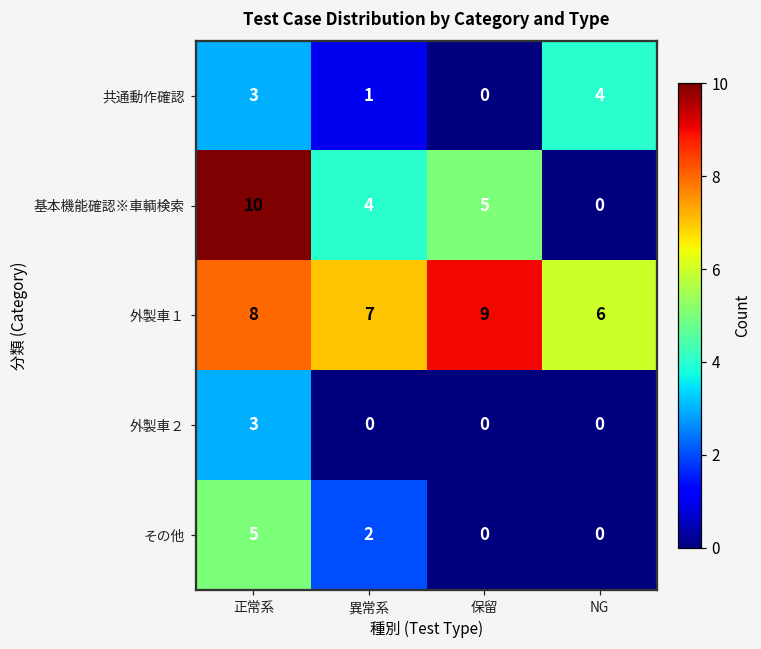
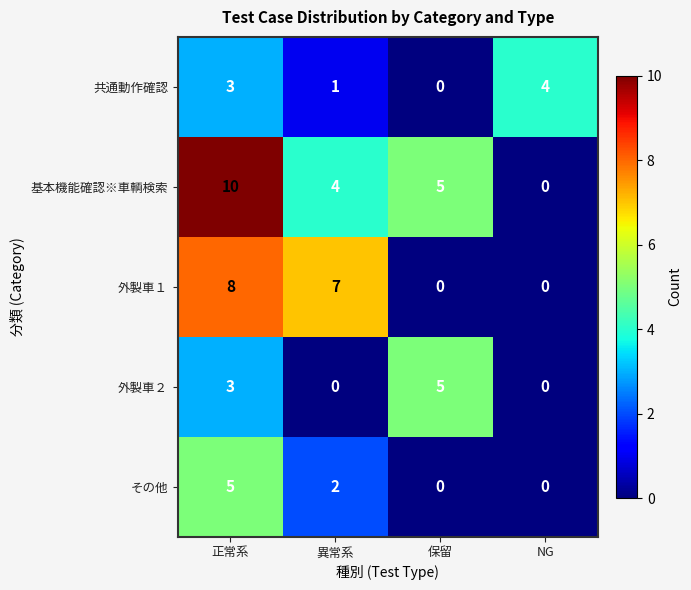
外製車１, 保留: 9 -> 0
外製車１, NG: 6 -> 0
外製車２, 保留: 0 -> 5
